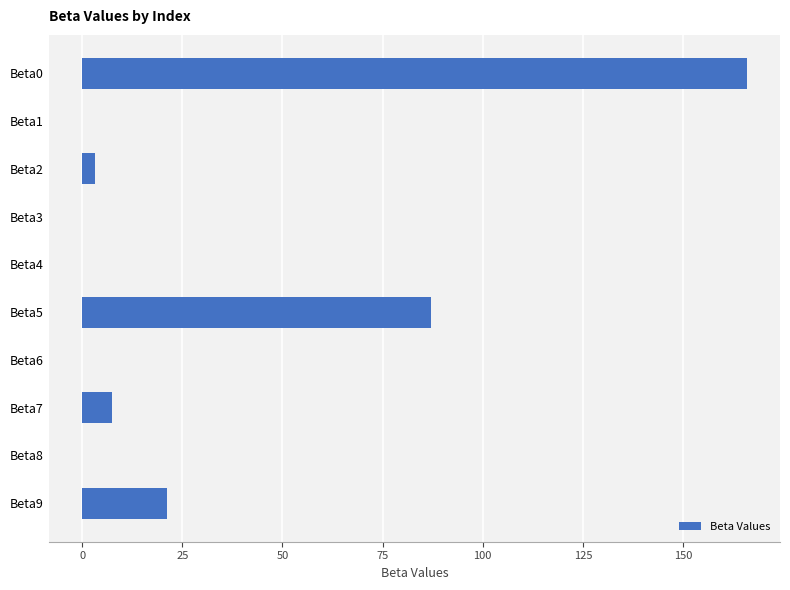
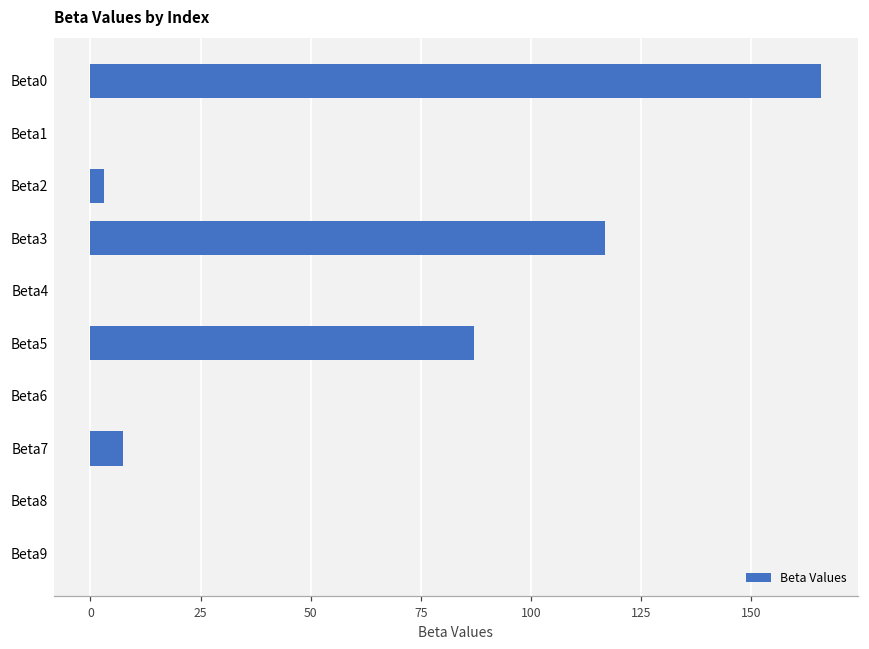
Beta3: 0 -> 117
Beta9: 21 -> 0
